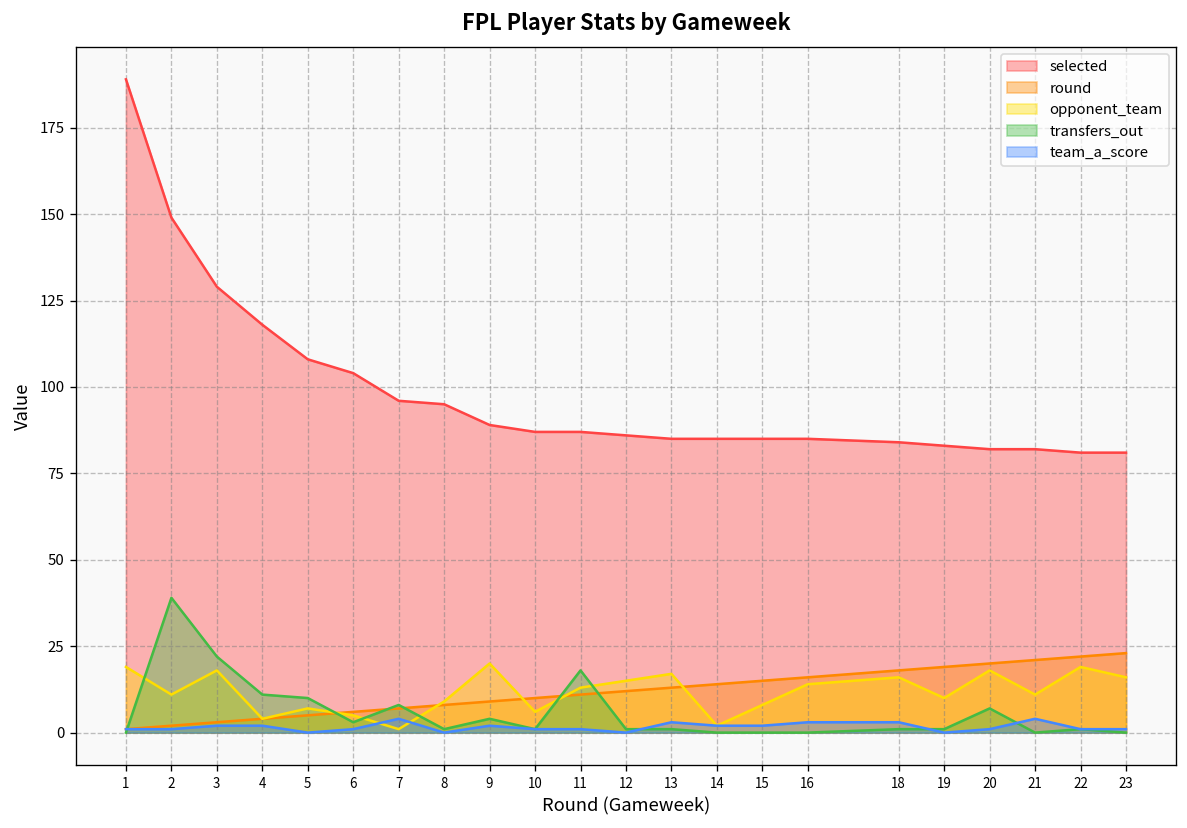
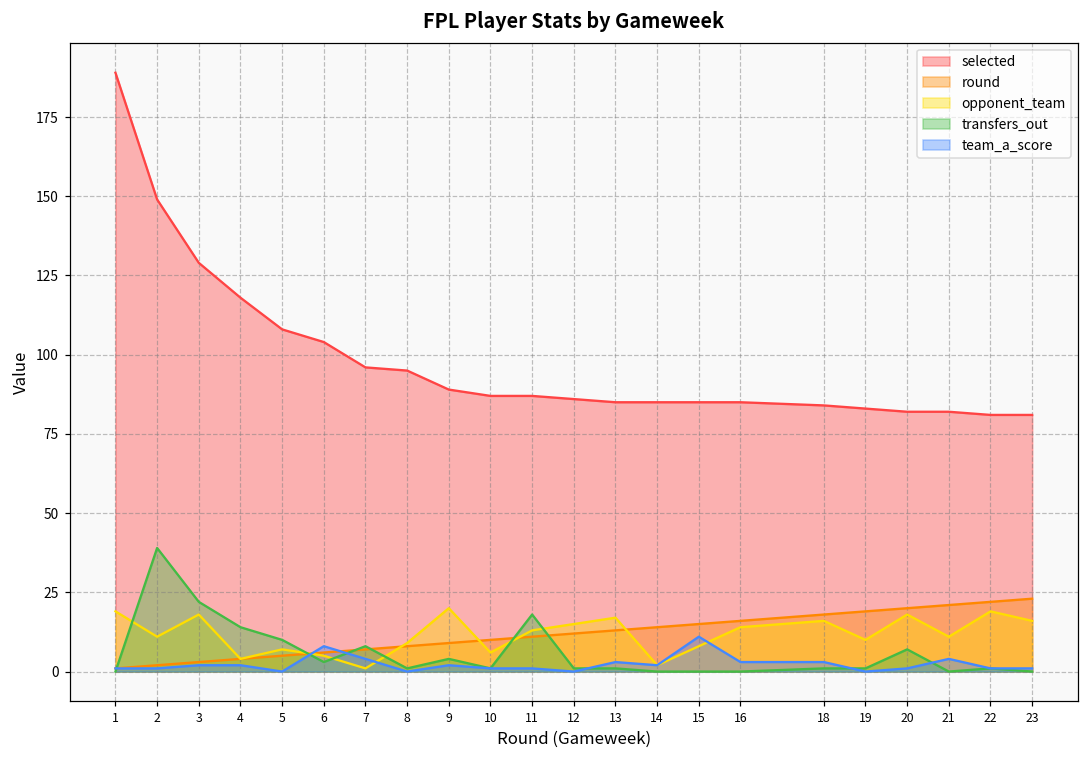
transfers_out, 4: 11 -> 14
team_a_score, 6: 1 -> 8
team_a_score, 15: 2 -> 11
